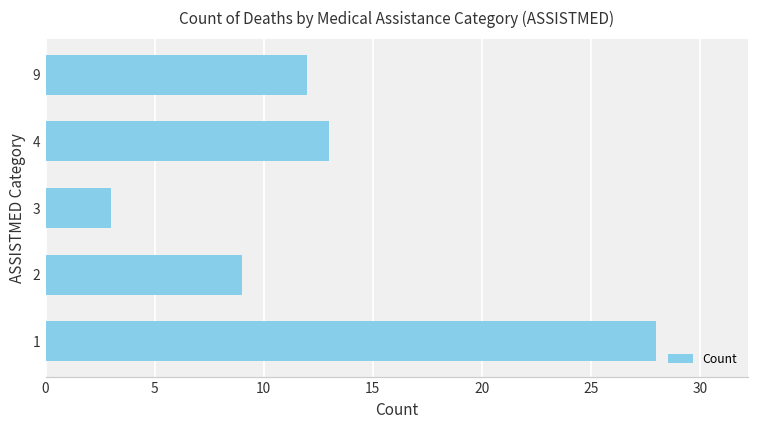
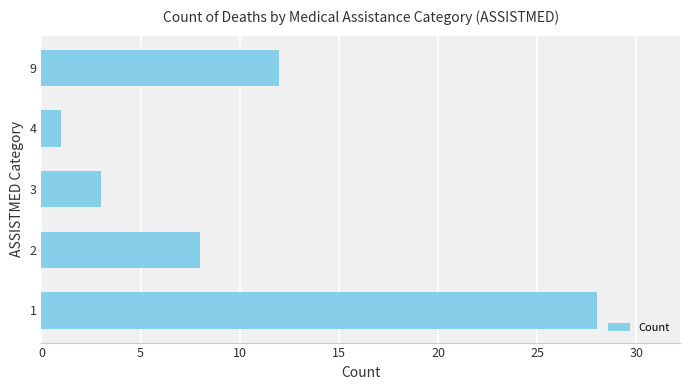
4: 13 -> 1
2: 9 -> 8
